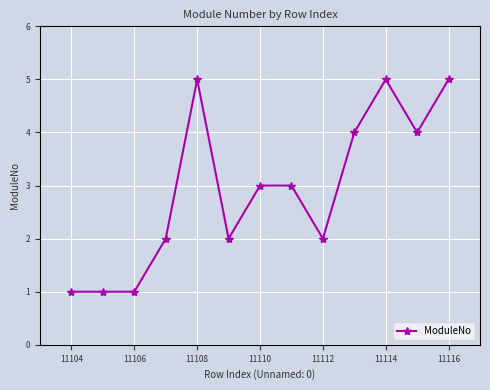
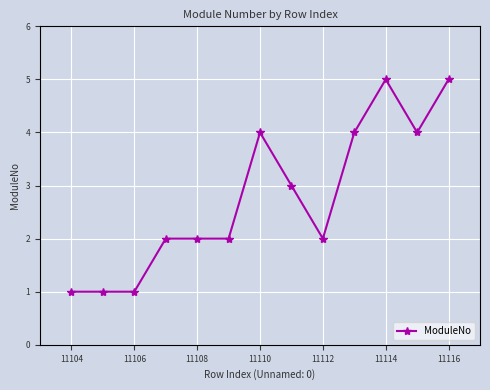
11108: 5 -> 2
11110: 3 -> 4
